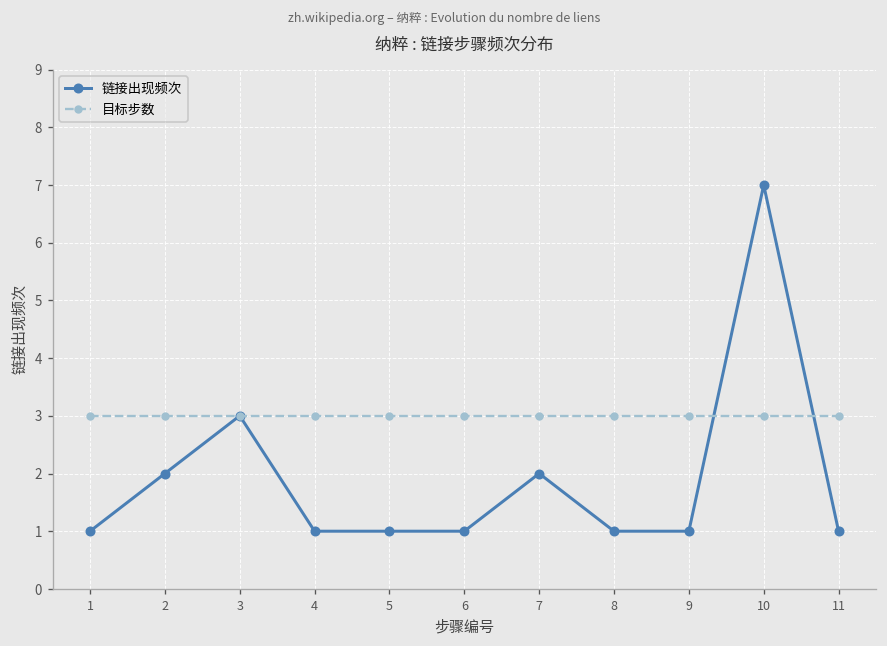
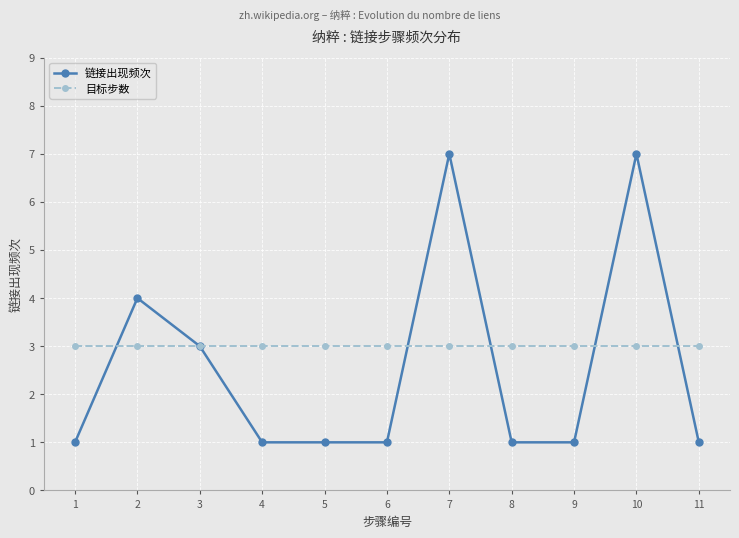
链接出现频次, 2: 2 -> 4
链接出现频次, 7: 2 -> 7
